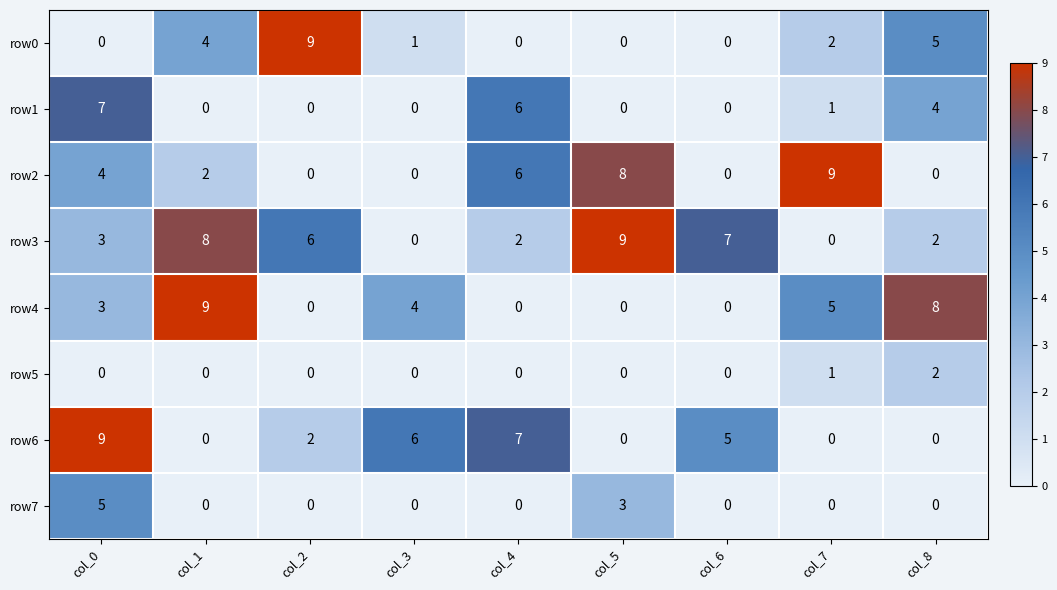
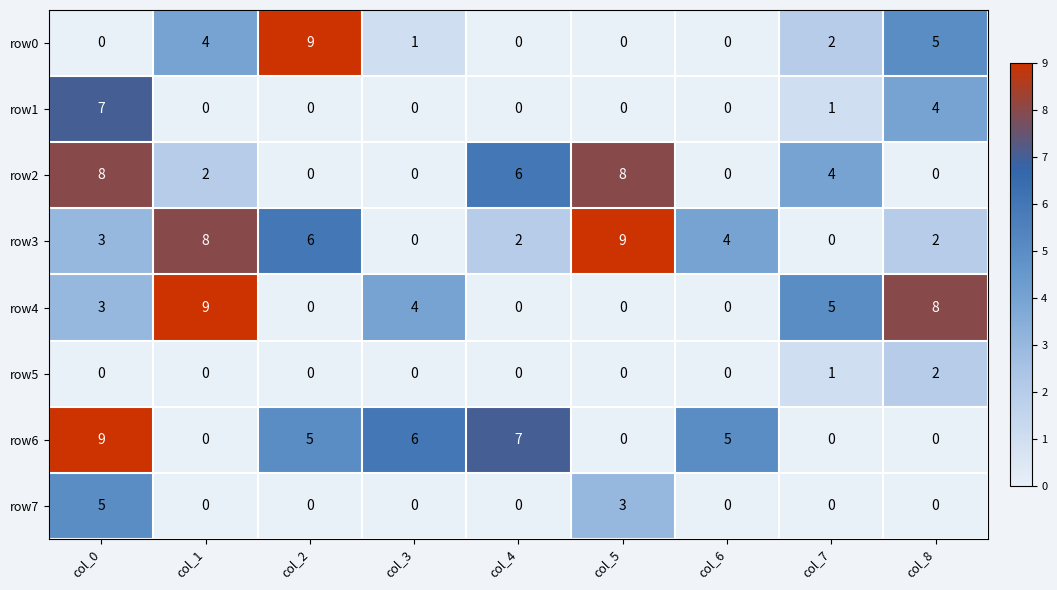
row1, col_4: 6 -> 0
row2, col_0: 4 -> 8
row2, col_7: 9 -> 4
row3, col_6: 7 -> 4
row6, col_2: 2 -> 5
